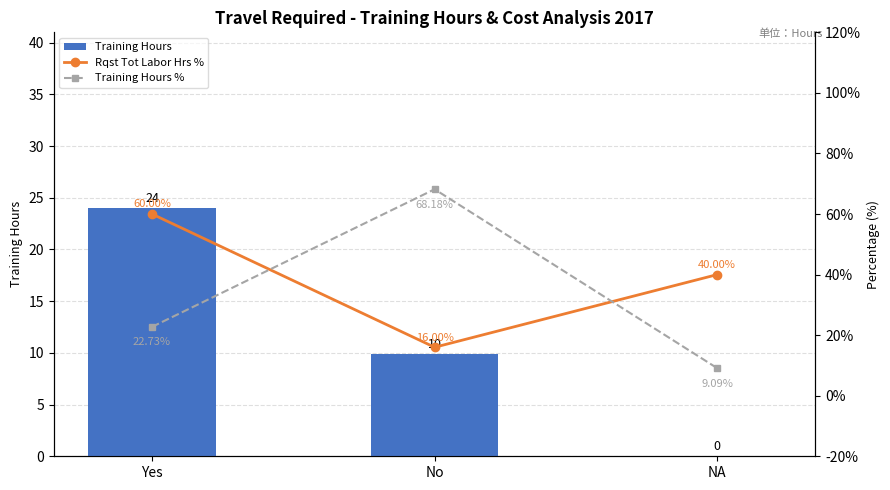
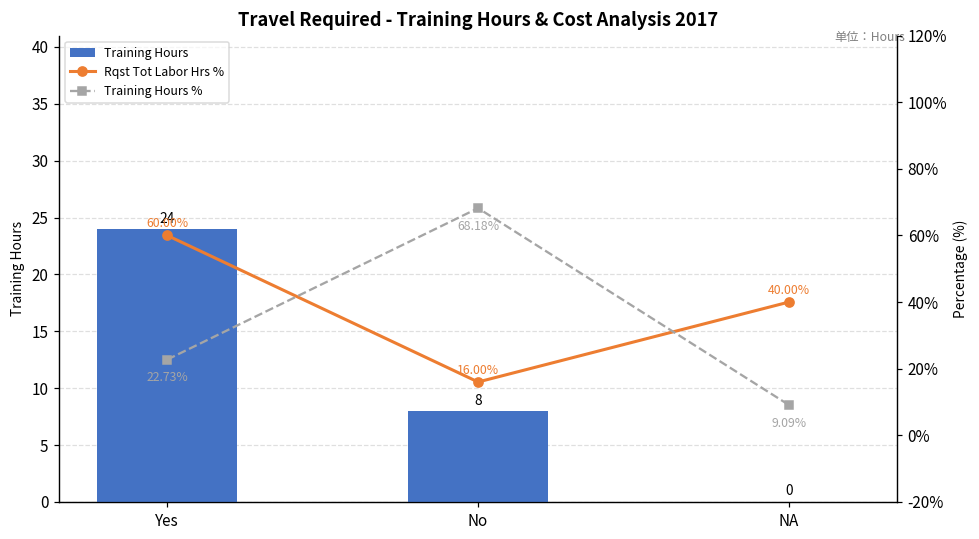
Training Hours, No: 10 -> 8
